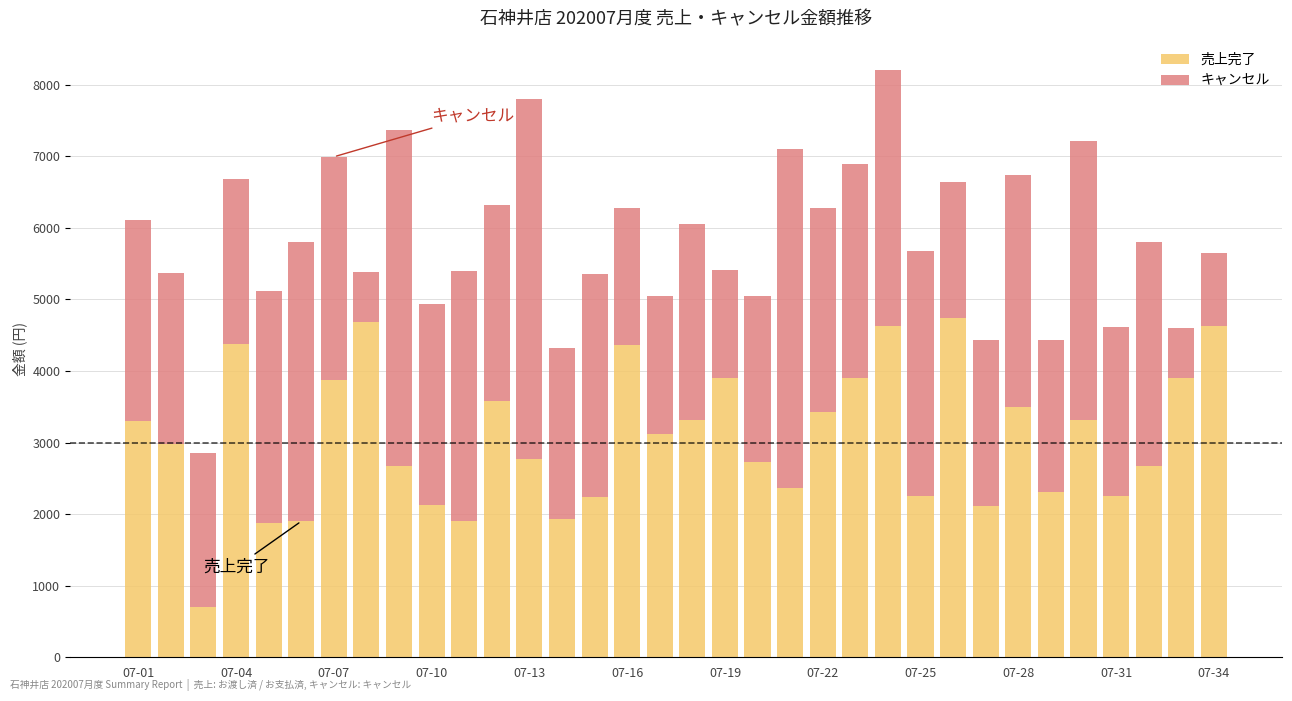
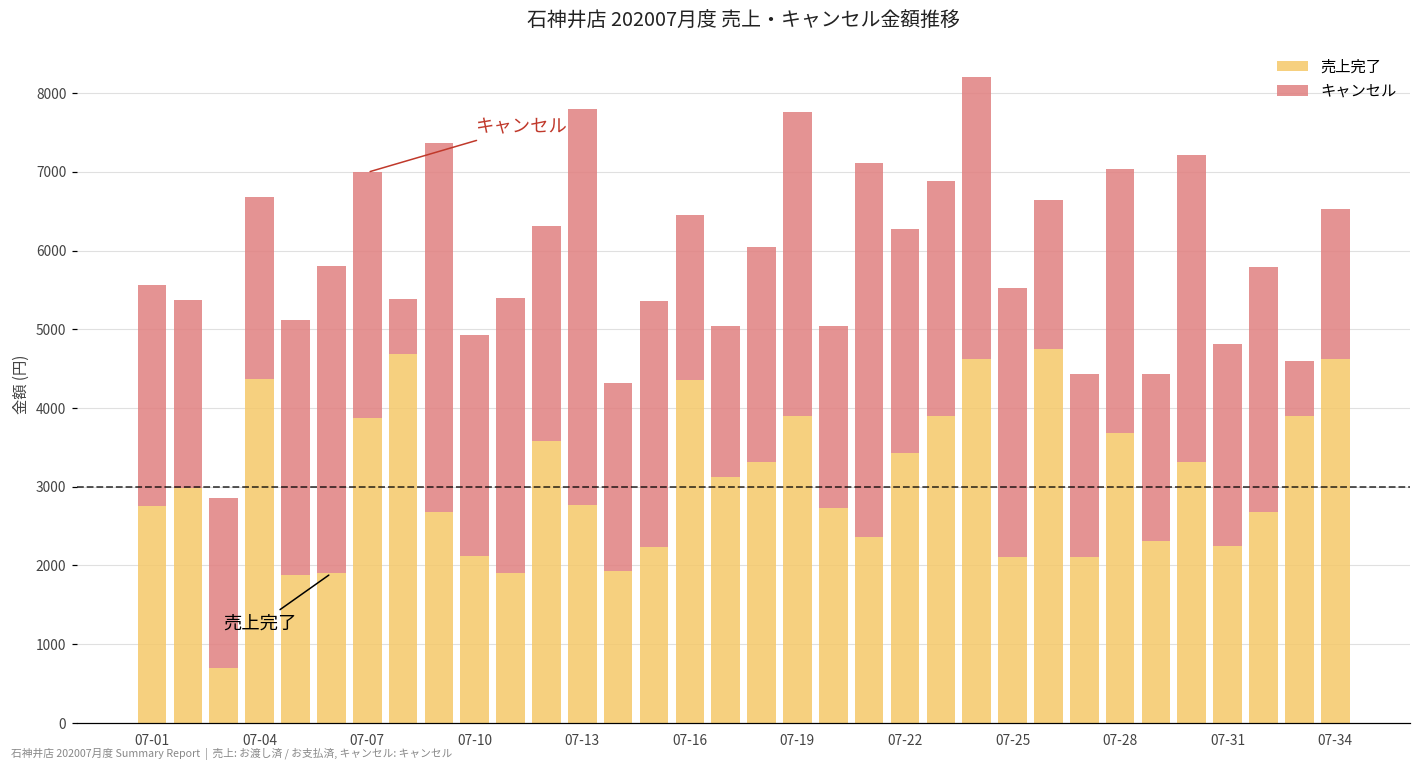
売上完了, 07-01: 3300 -> 2800
キャンセル, 07-16: 1900 -> 2100
キャンセル, 07-19: 1500 -> 3900
売上完了, 07-25: 2300 -> 2100
売上完了, 07-28: 3500 -> 3700
キャンセル, 07-28: 3200 -> 3400
キャンセル, 07-31: 2400 -> 2600
キャンセル, 07-34: 1000 -> 1900
